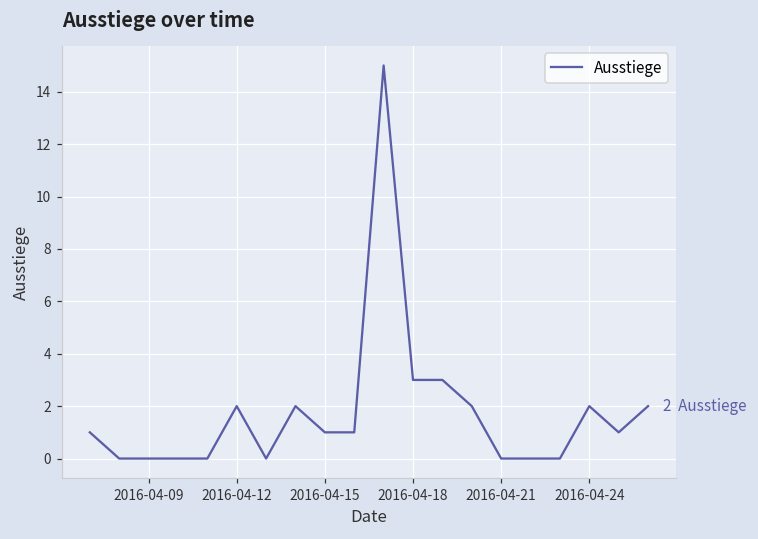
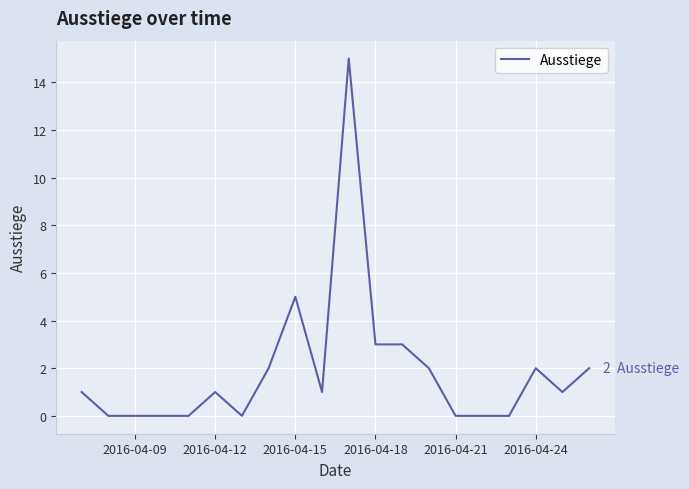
2016-04-12: 2 -> 1
2016-04-15: 1 -> 5
